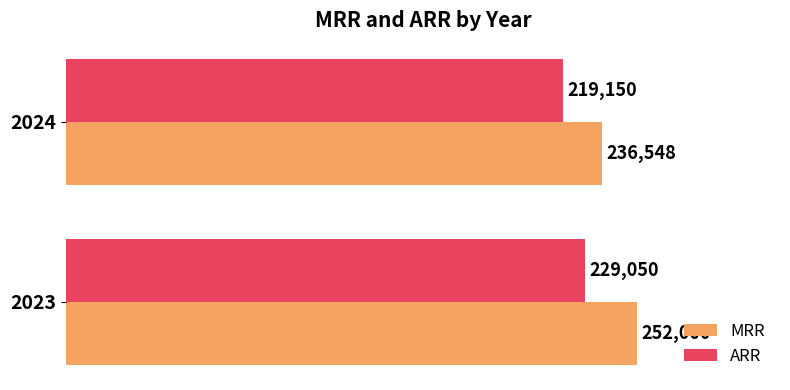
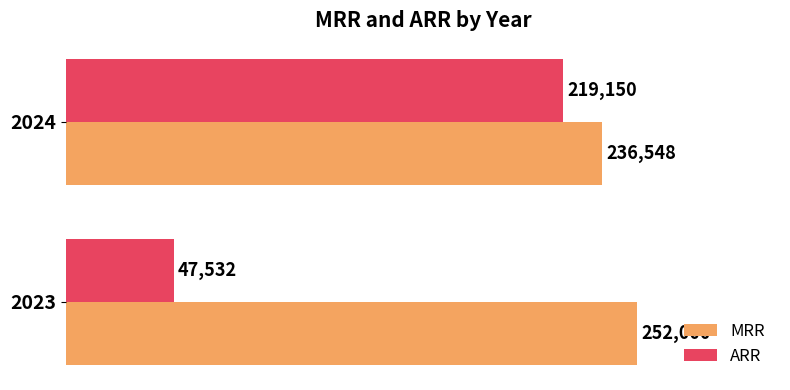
ARR, 2023: 229,050 -> 47,532
